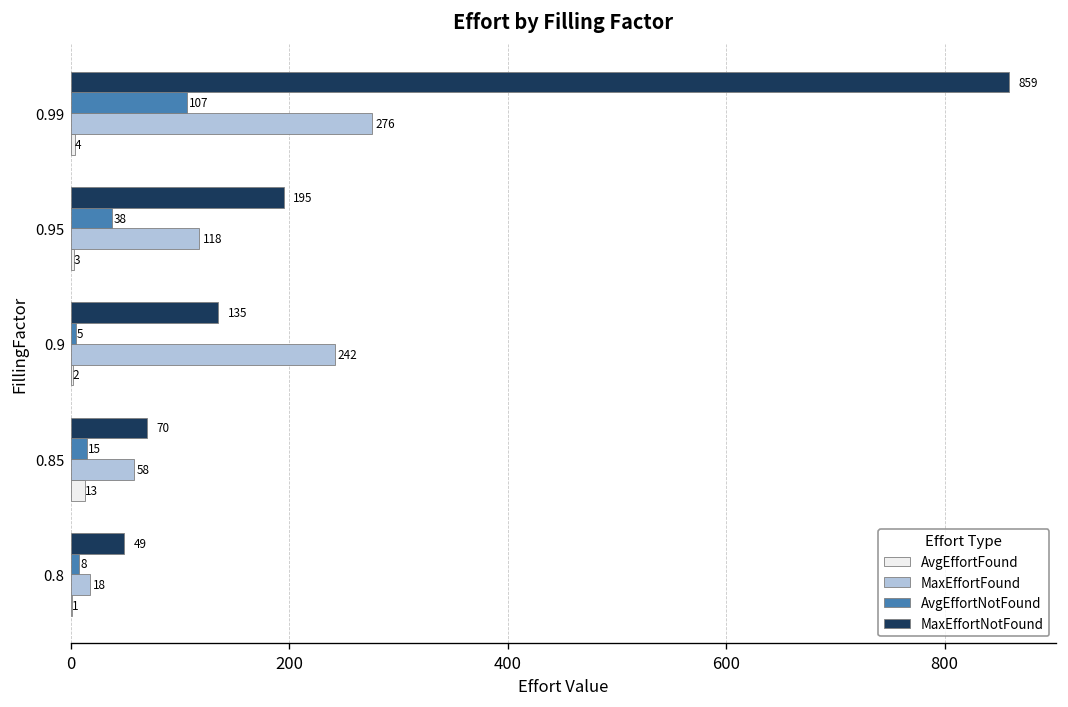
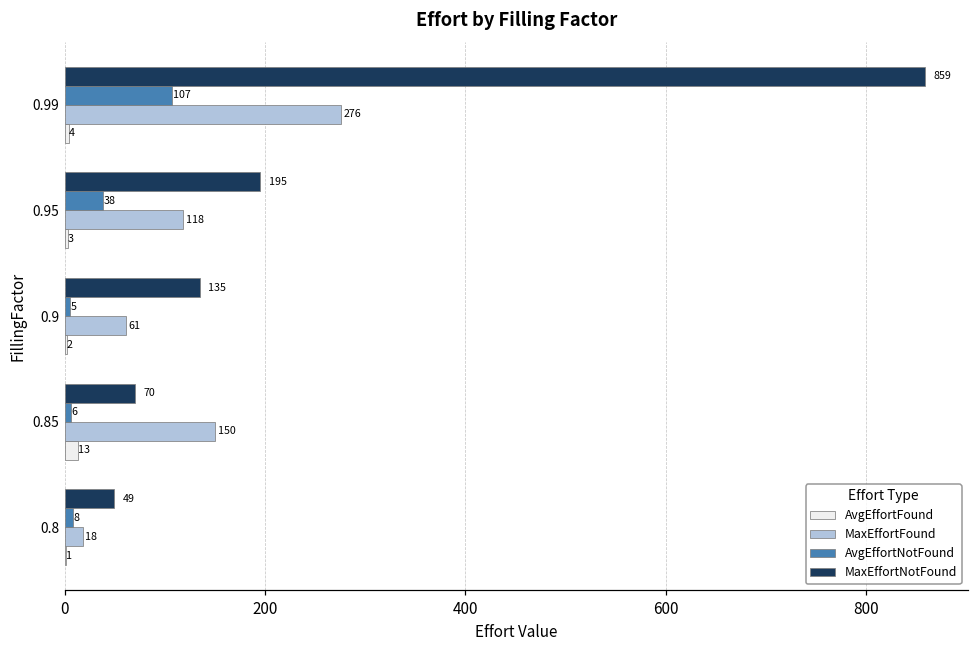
MaxEffortFound, 0.9: 242 -> 61
AvgEffortNotFound, 0.85: 15 -> 6
MaxEffortFound, 0.85: 58 -> 150
